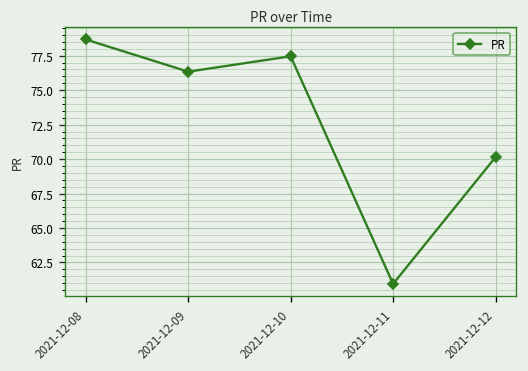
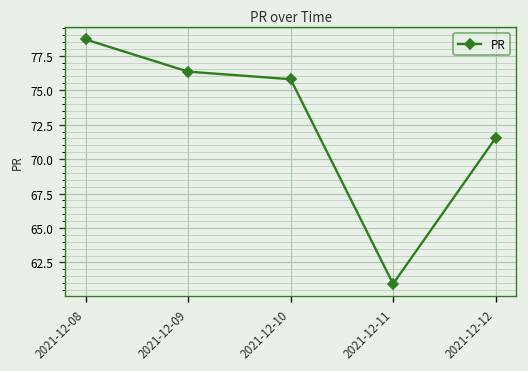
2021-12-10: 77.5 -> 75.8
2021-12-12: 70.1 -> 71.5
